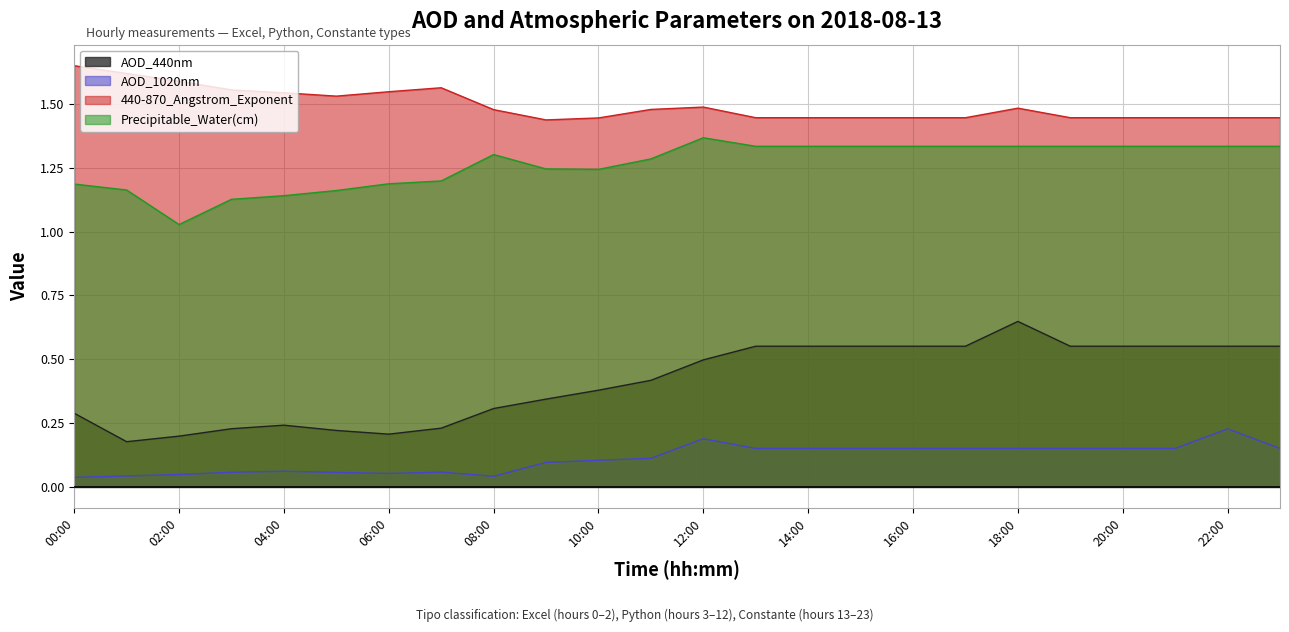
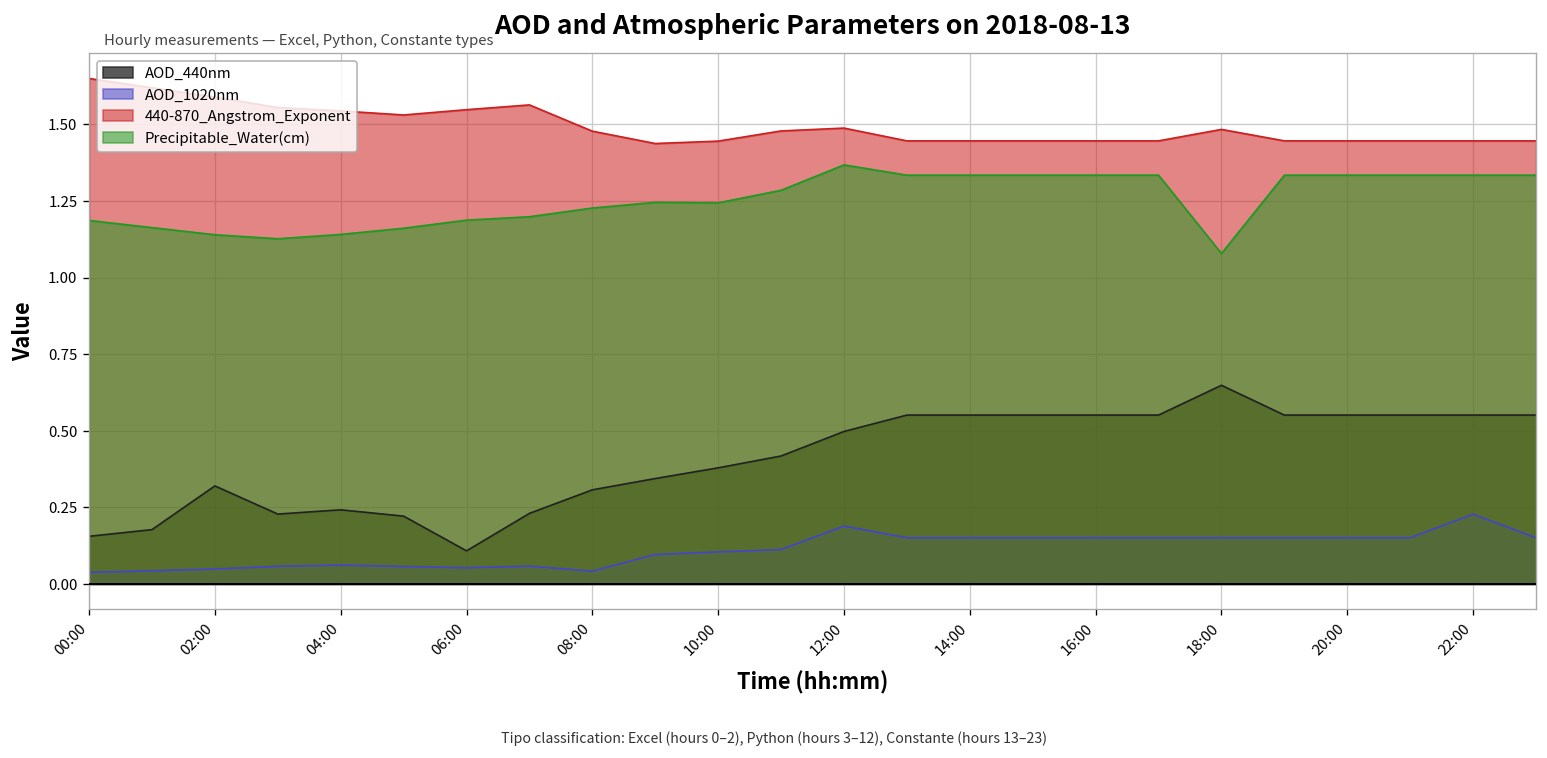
AOD_440nm, 00:00: 0.29 -> 0.16
AOD_440nm, 02:00: 0.20 -> 0.32
Precipitable_Water(cm), 02:00: 1.03 -> 1.14
AOD_440nm, 06:00: 0.21 -> 0.11
Precipitable_Water(cm), 08:00: 1.30 -> 1.23
Precipitable_Water(cm), 18:00: 1.33 -> 1.08
